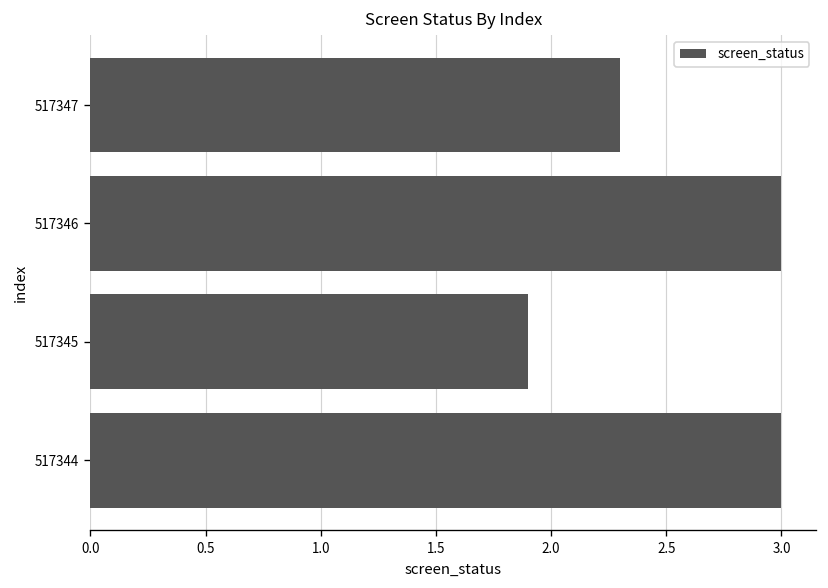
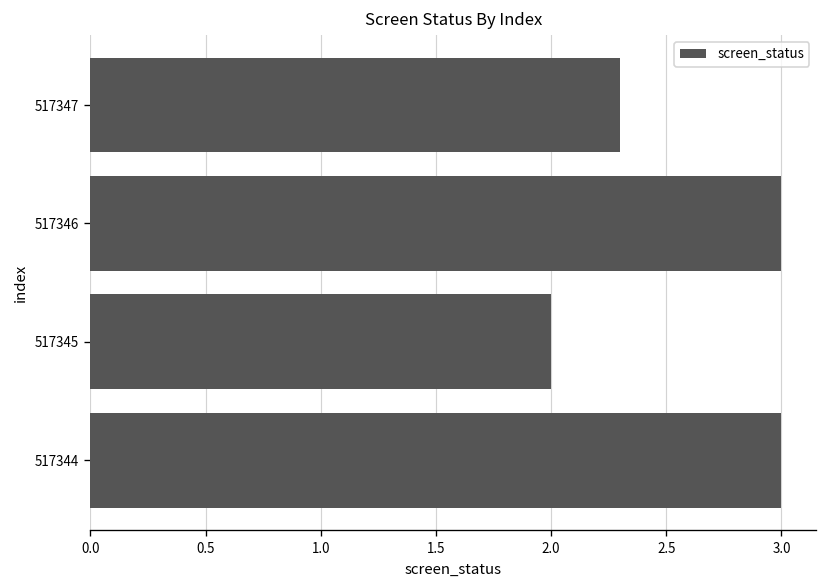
517345: 1.9 -> 2.0
